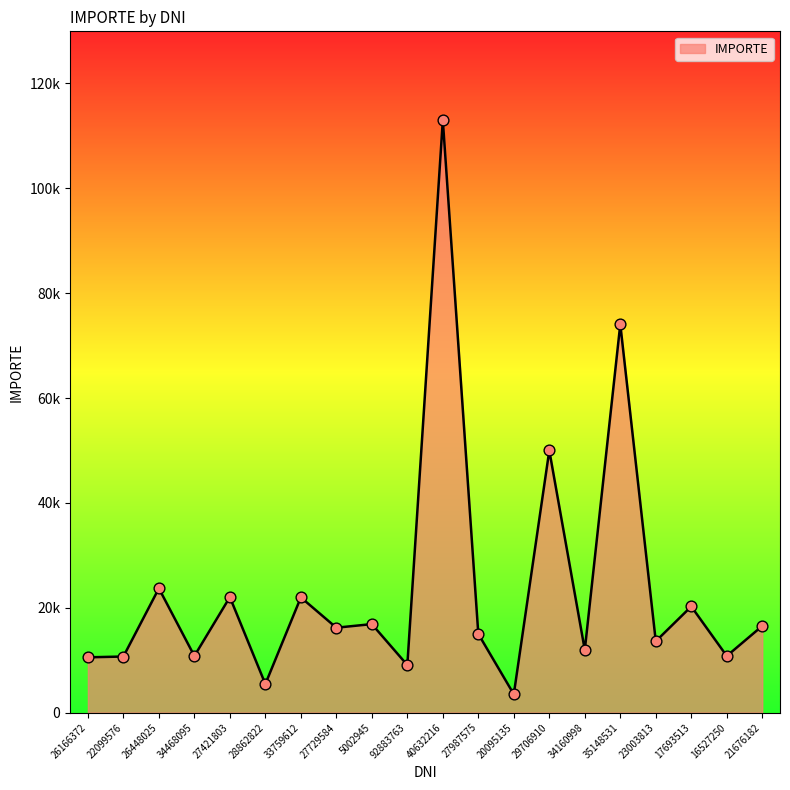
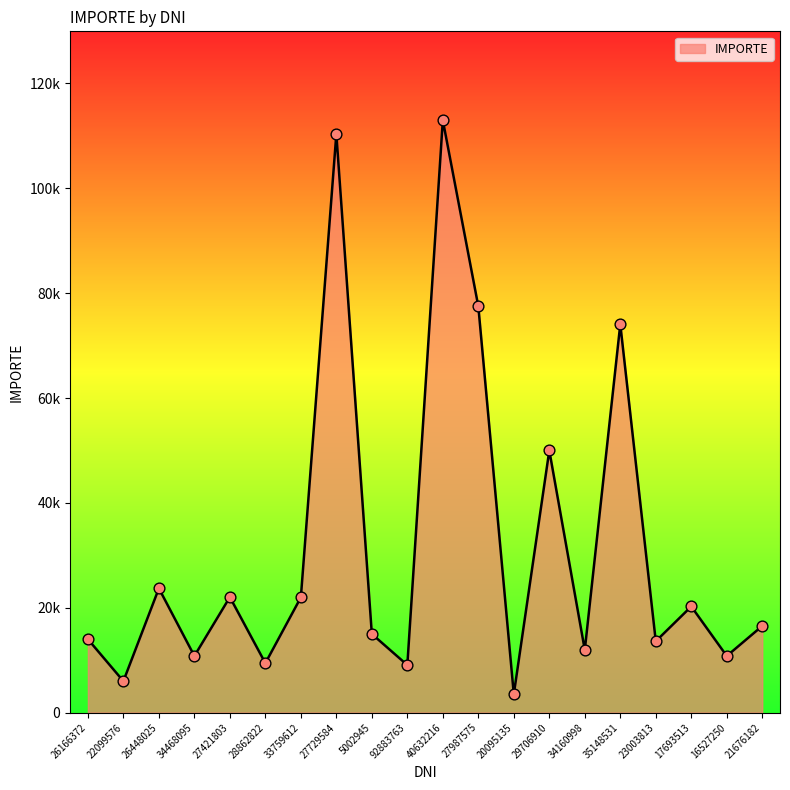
26166372: 11000 -> 14000
22099576: 11000 -> 6000
28862822: 5000 -> 9000
27729584: 16000 -> 110000
5002945: 17000 -> 15000
27987575: 15000 -> 77000
